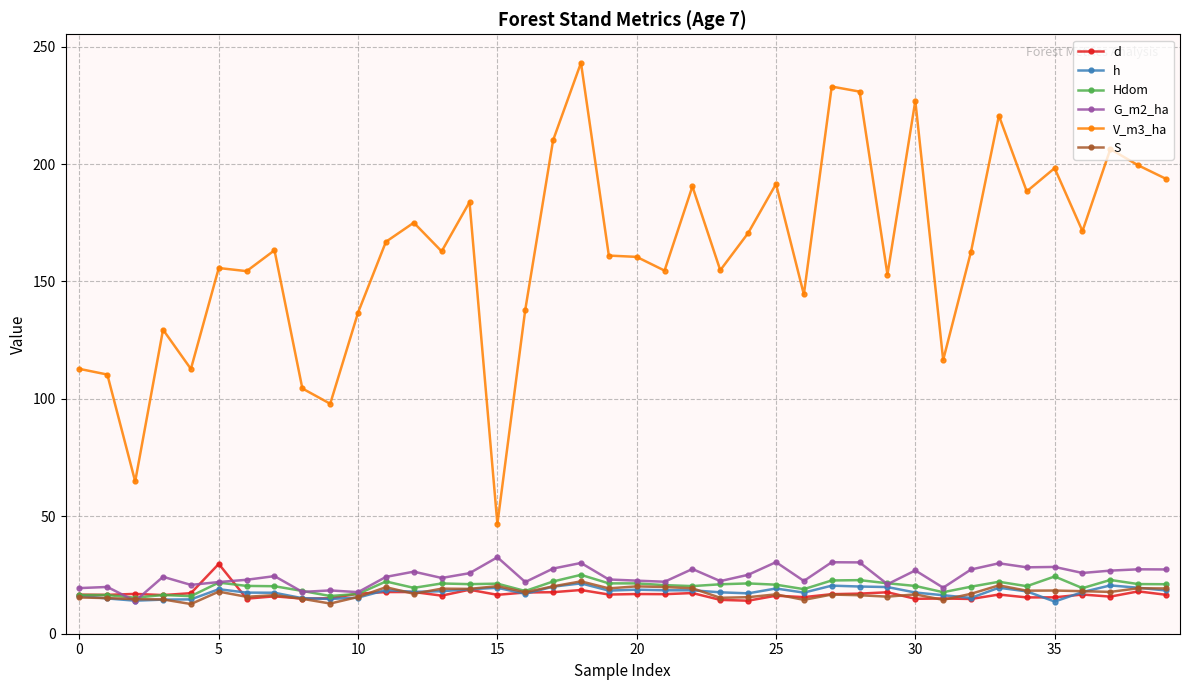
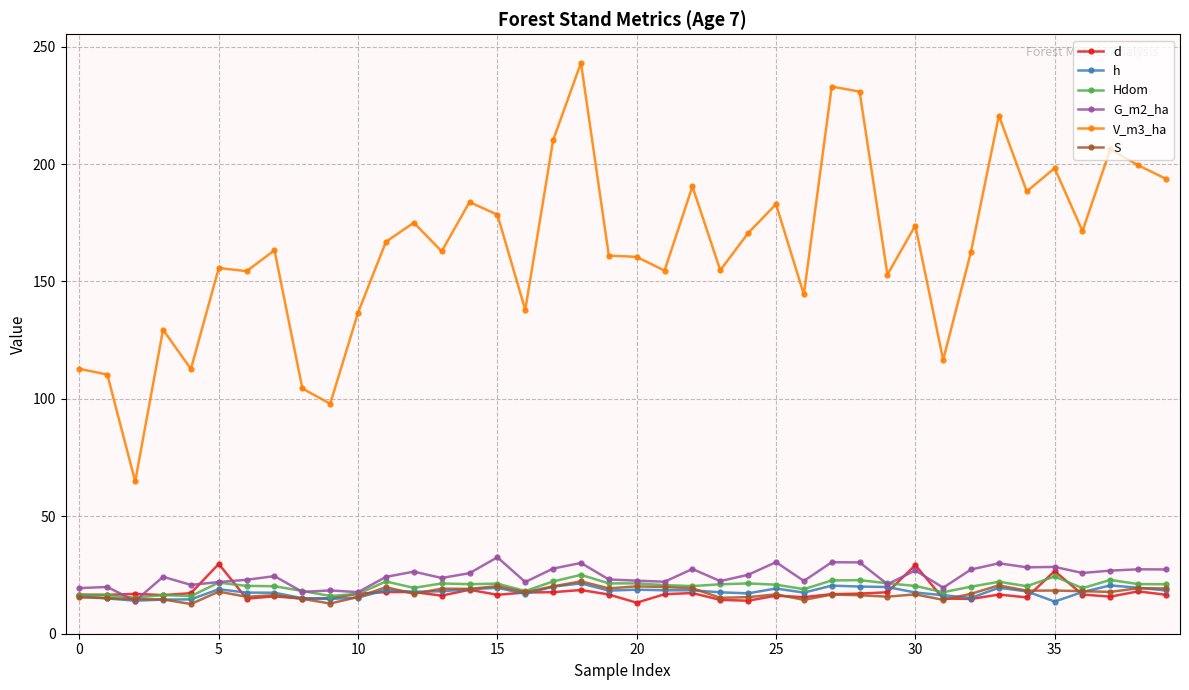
V_m3_ha, 15: 47 -> 178
d, 20: 17 -> 13
V_m3_ha, 25: 192 -> 183
d, 30: 15 -> 29
V_m3_ha, 30: 227 -> 174
d, 35: 15 -> 27
